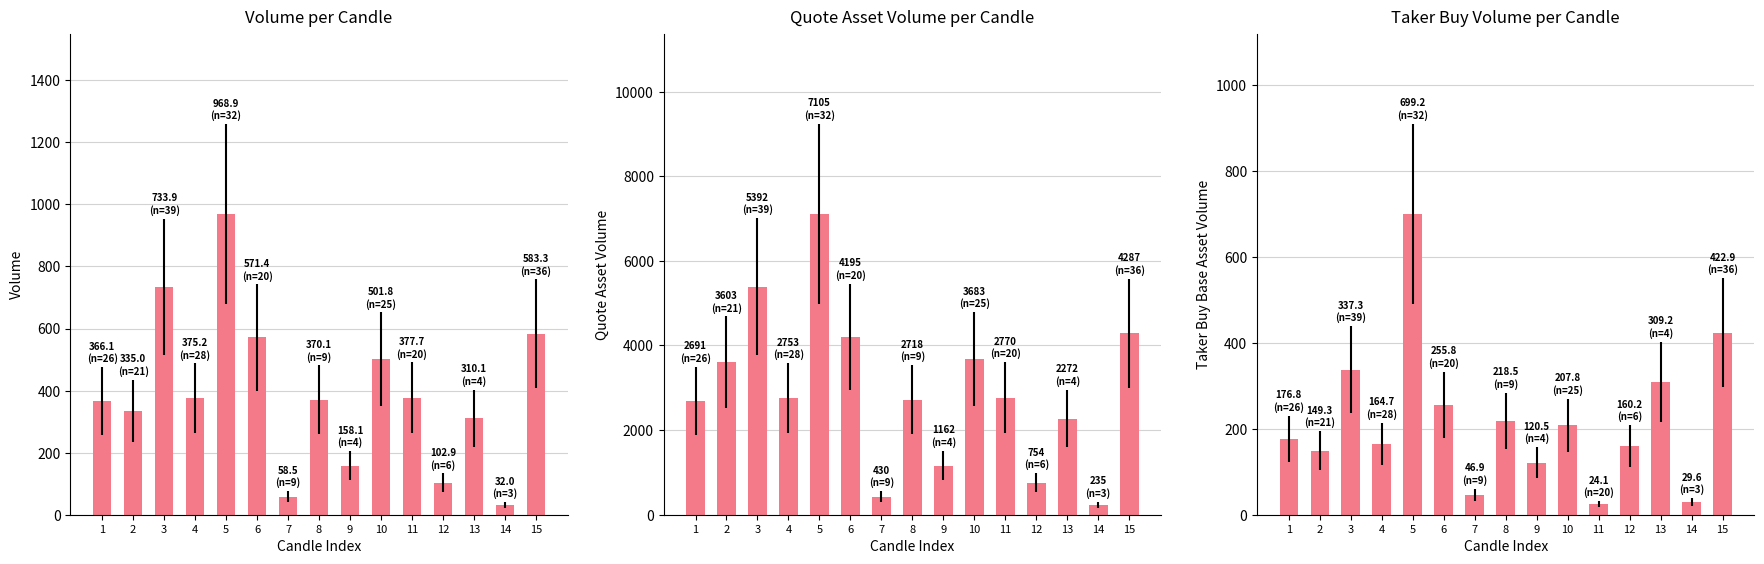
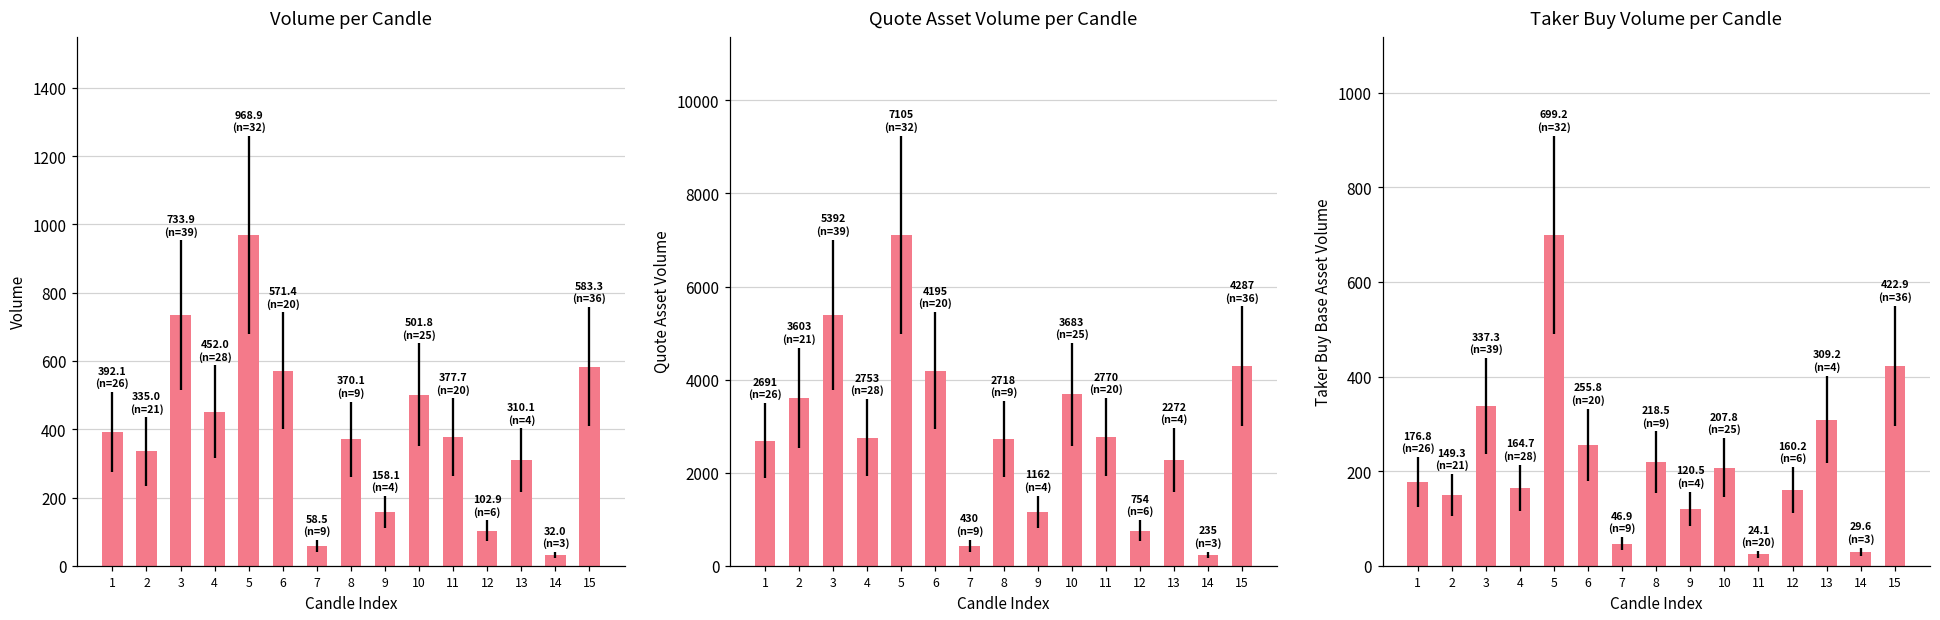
Volume per Candle, 1: 366.1 -> 392.1
Volume per Candle, 4: 375.2 -> 452.0
